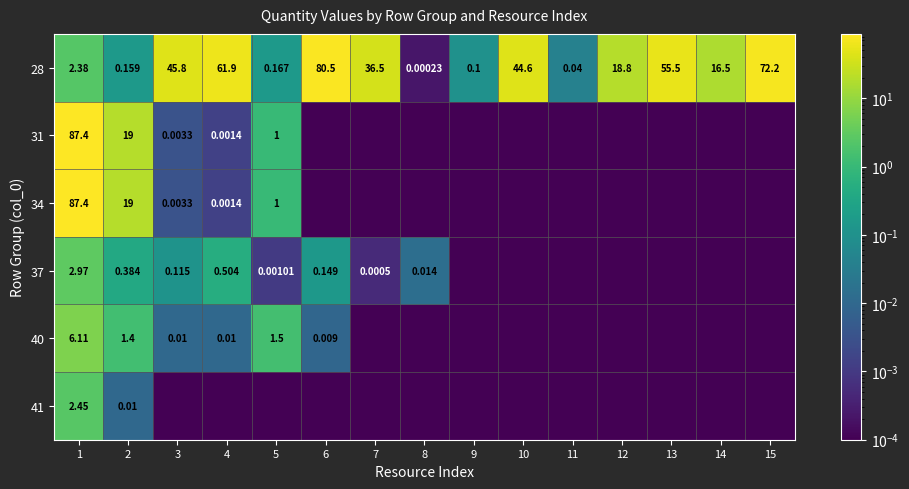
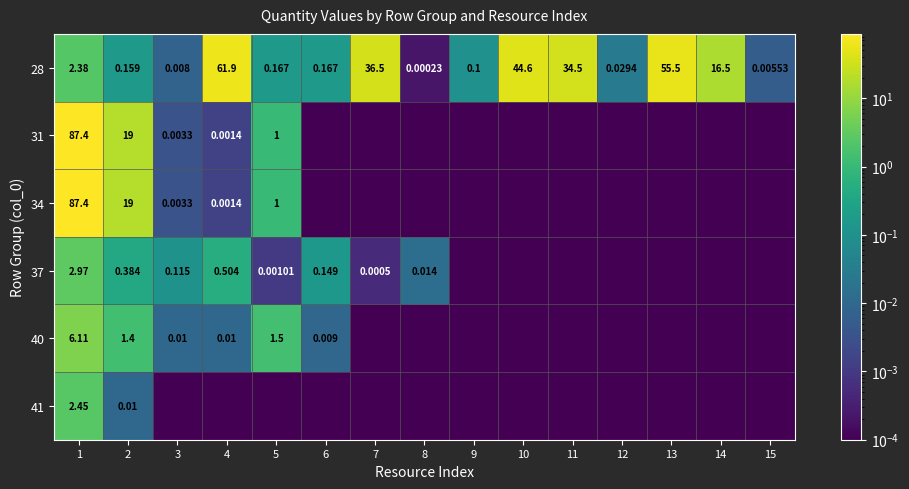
28, 3: 45.8 -> 0.008
28, 6: 80.5 -> 0.167
28, 11: 0.04 -> 34.5
28, 12: 18.8 -> 0.0294
28, 15: 72.2 -> 0.00553
